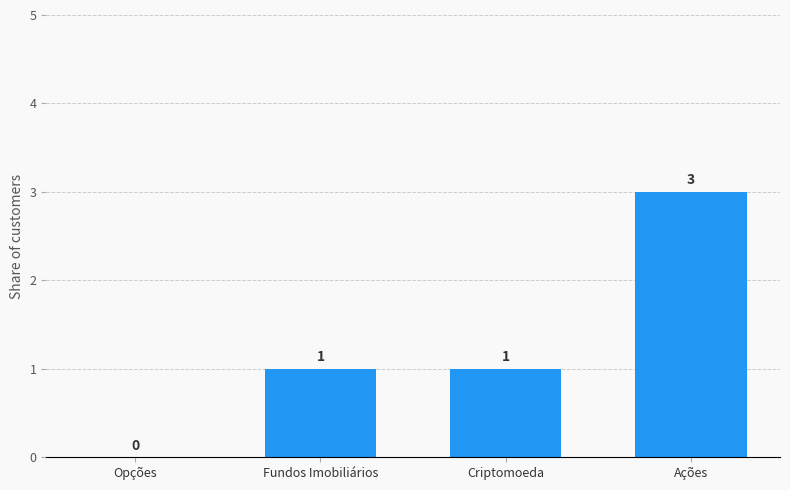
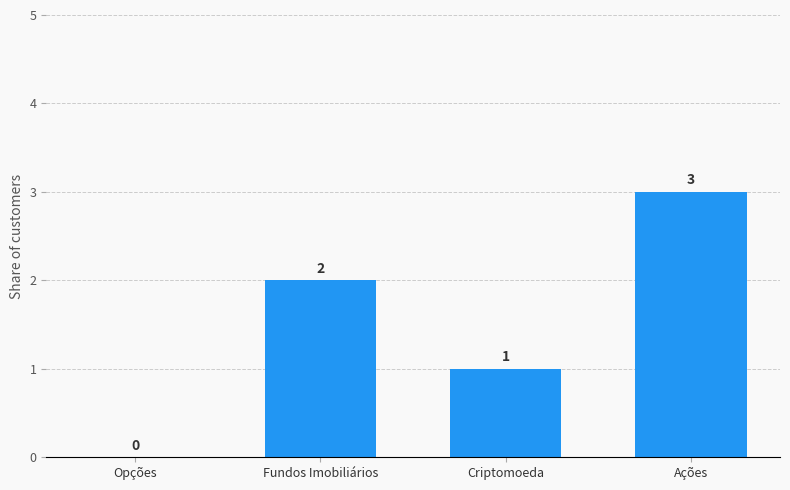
Fundos Imobiliários: 1 -> 2
